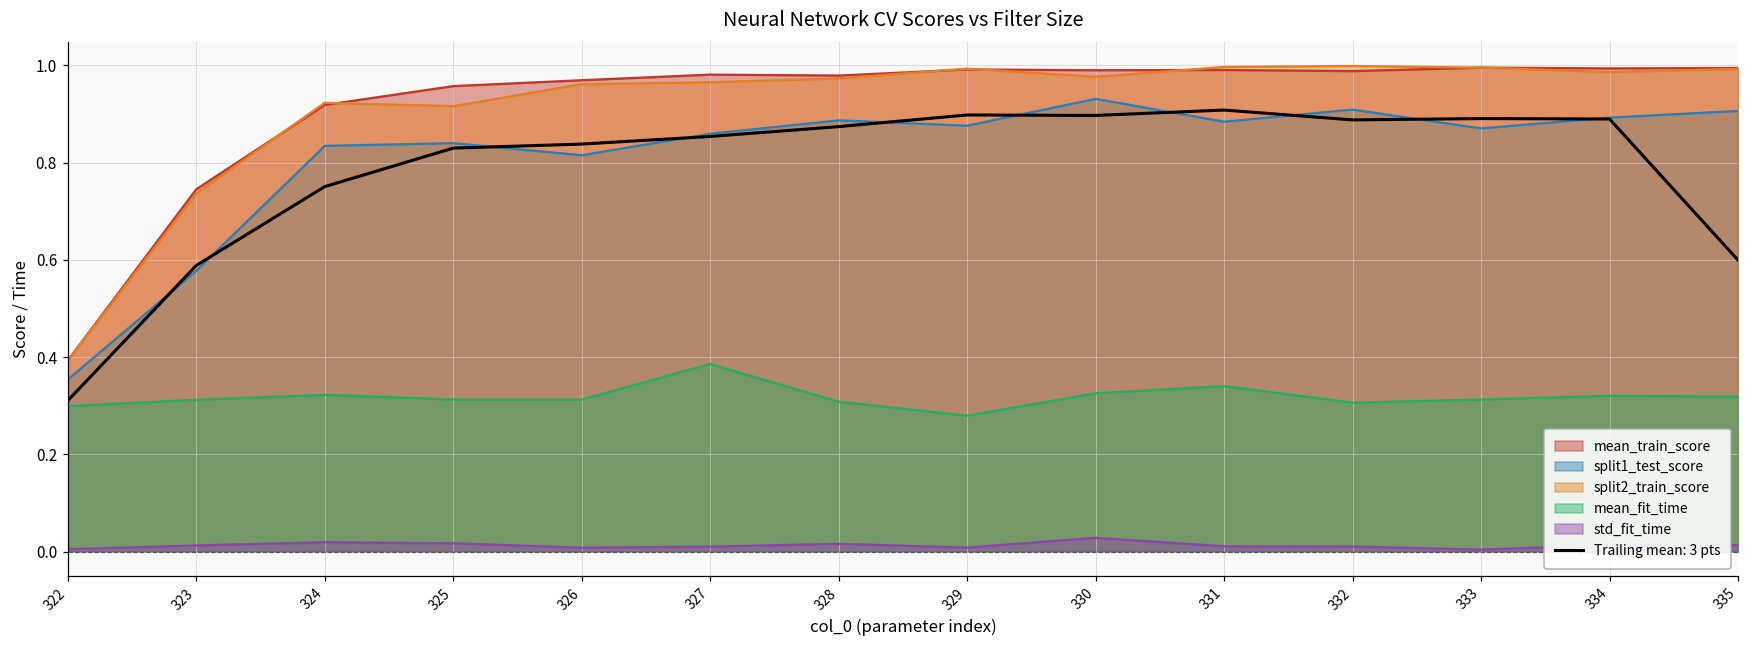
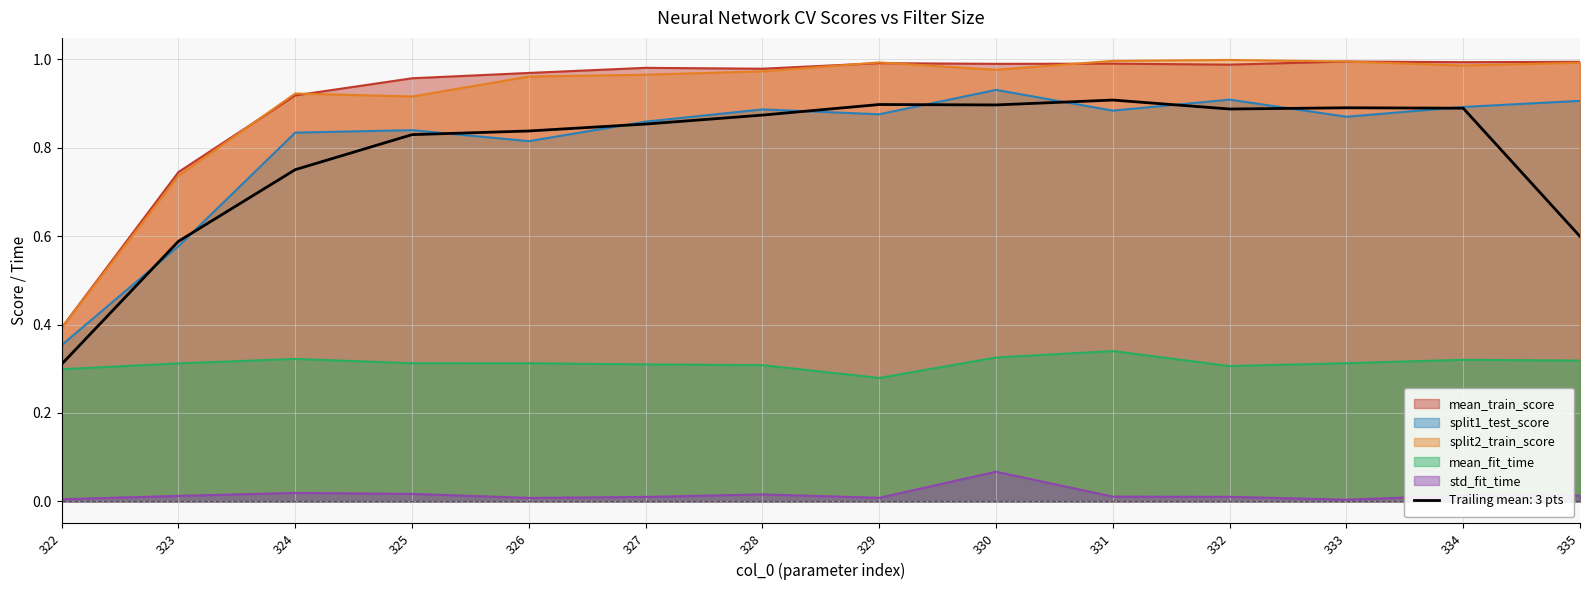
mean_fit_time, 327: 0.39 -> 0.31
std_fit_time, 330: 0.03 -> 0.07
